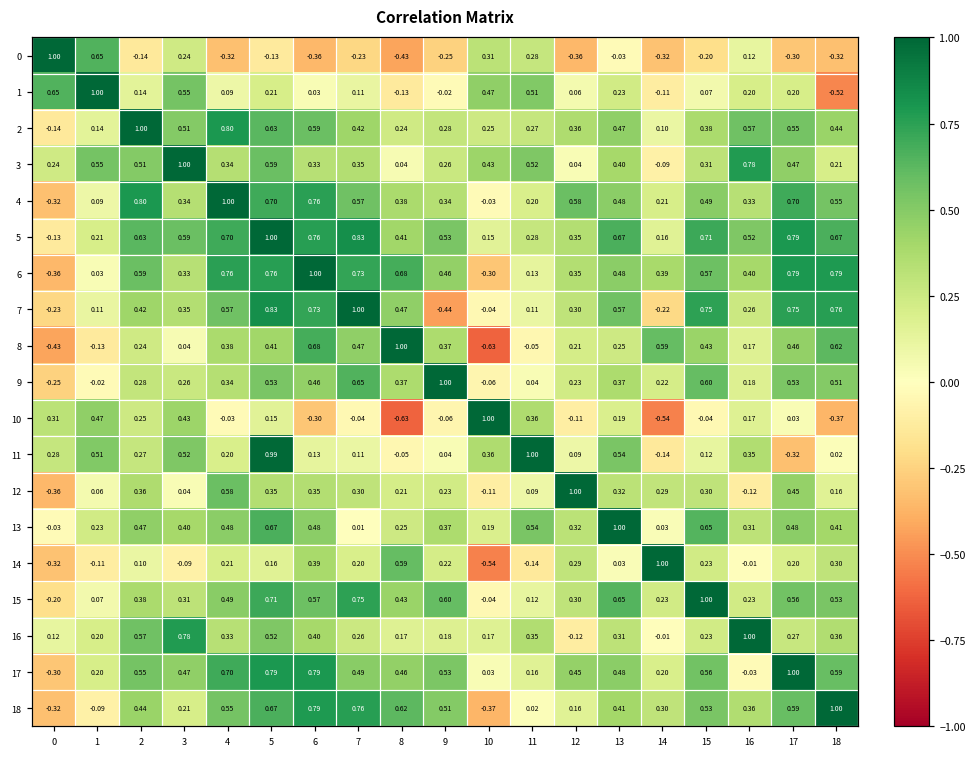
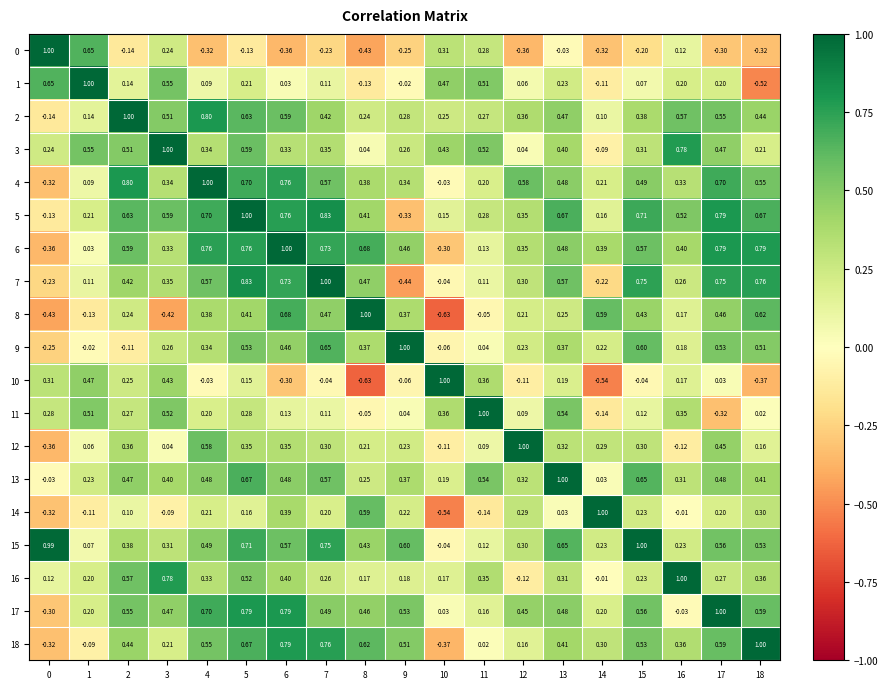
5, 9: 0.53 -> -0.33
8, 3: 0.04 -> -0.42
9, 2: 0.28 -> -0.11
11, 5: 0.99 -> 0.28
13, 7: 0.01 -> 0.57
15, 0: -0.20 -> 0.99
